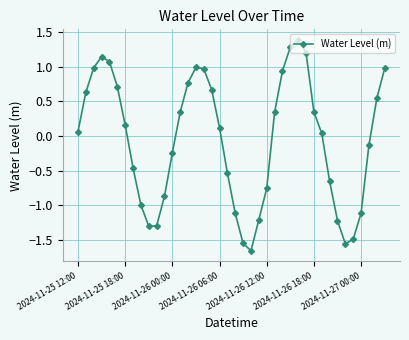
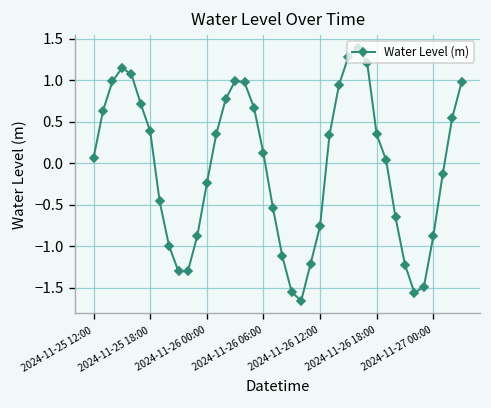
2024-11-25 18:00: 0.2 -> 0.4
2024-11-27 00:00: -1.1 -> -0.9
